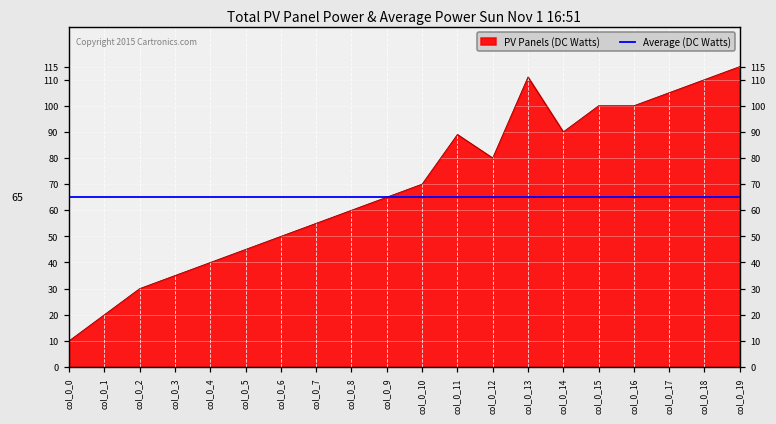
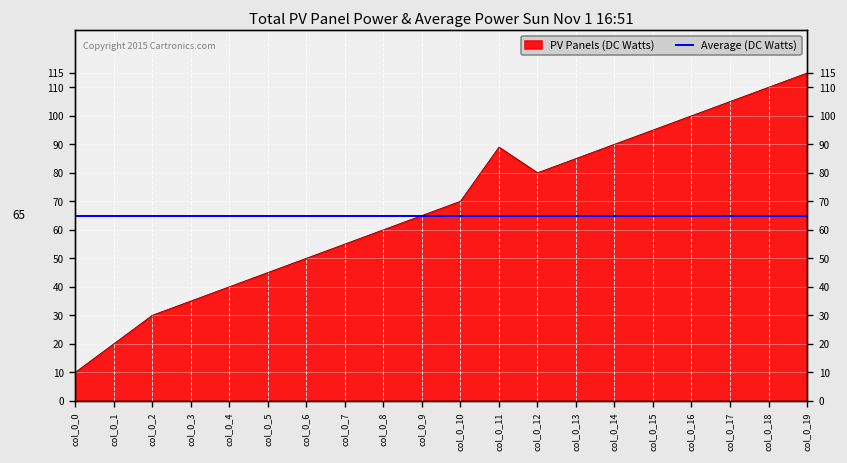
PV Panels (DC Watts), col_0_13: 111 -> 85
PV Panels (DC Watts), col_0_15: 100 -> 95
